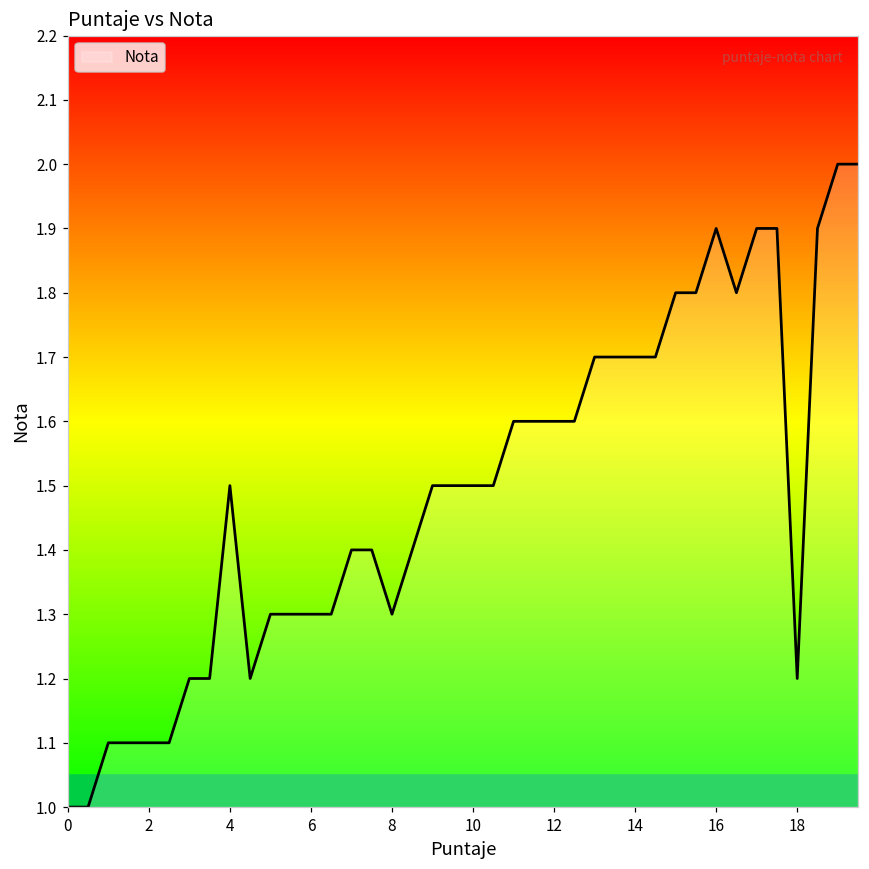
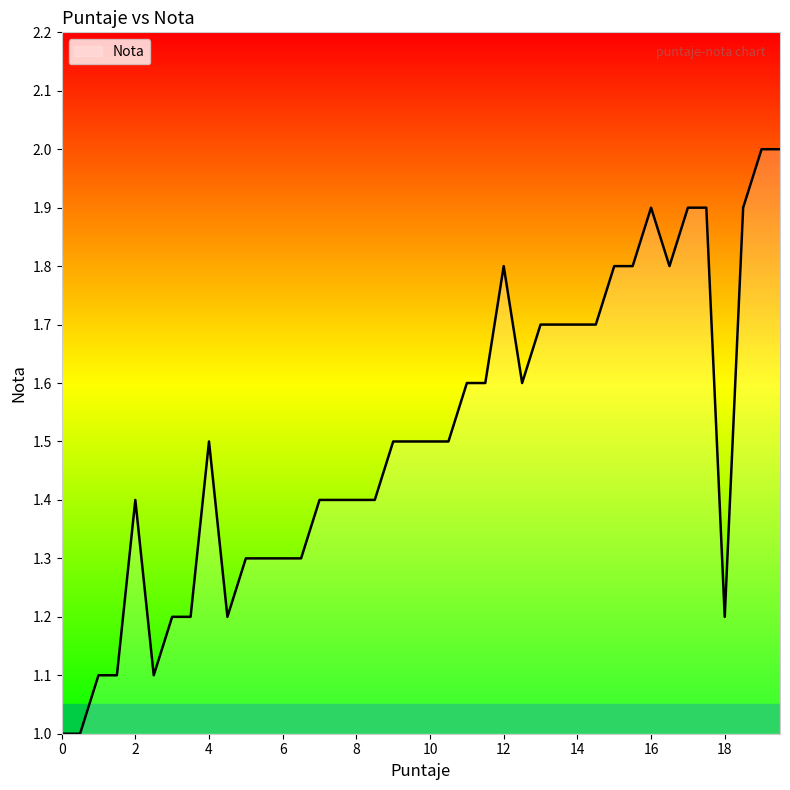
2: 1.1 -> 1.4
8: 1.3 -> 1.4
12: 1.6 -> 1.8
